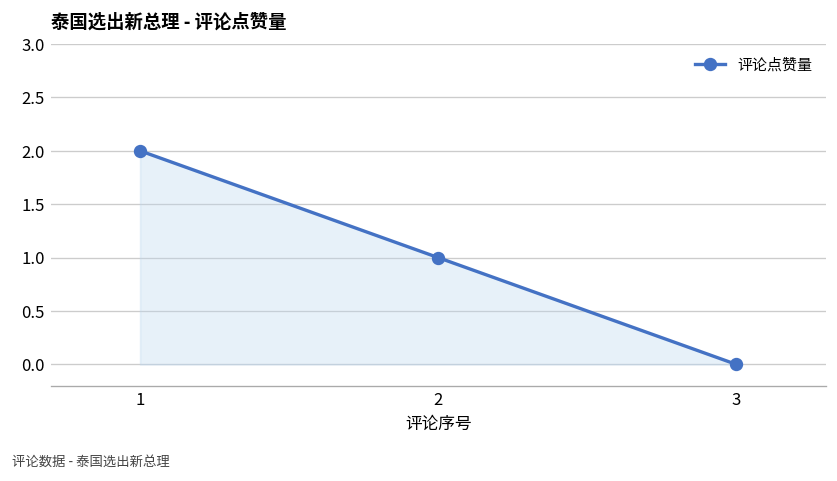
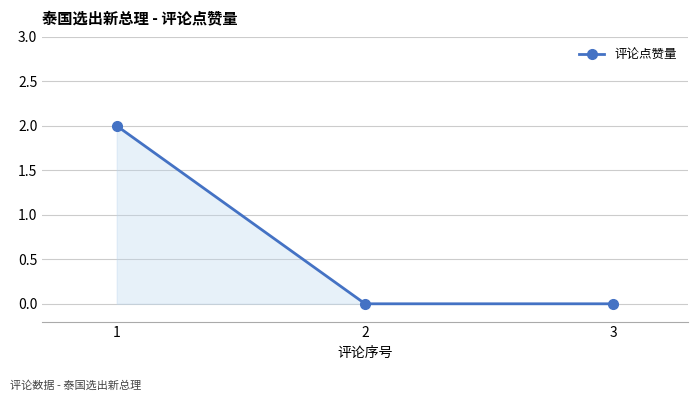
2: 1 -> 0
